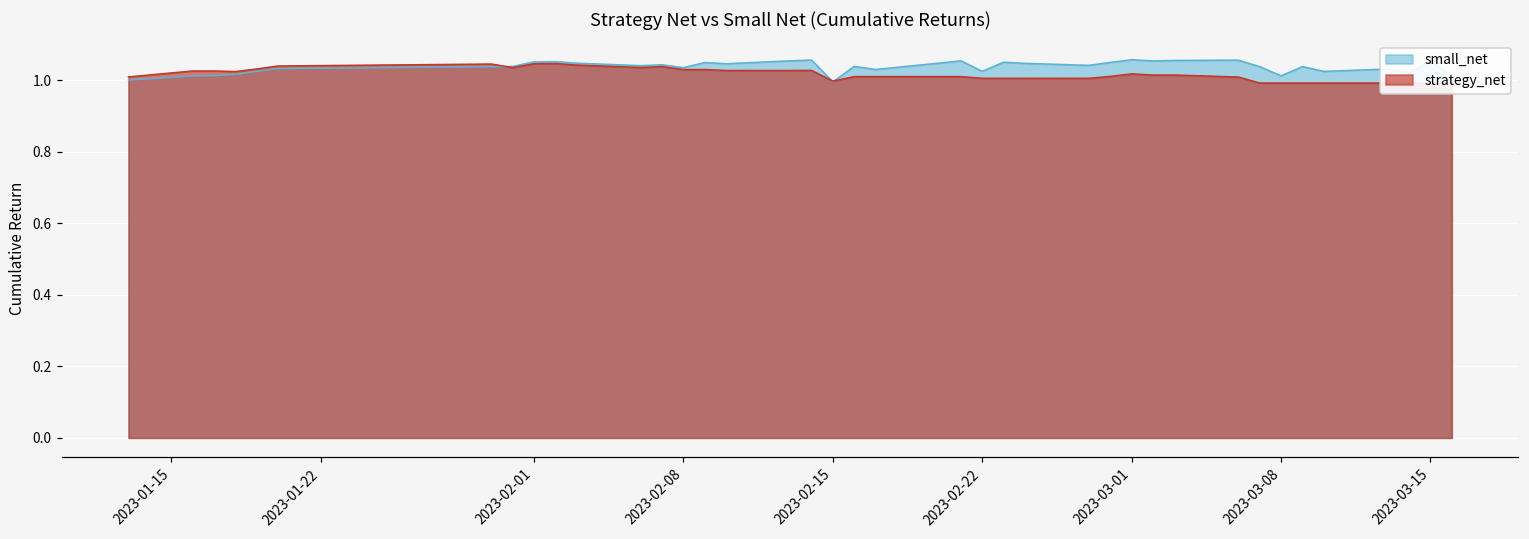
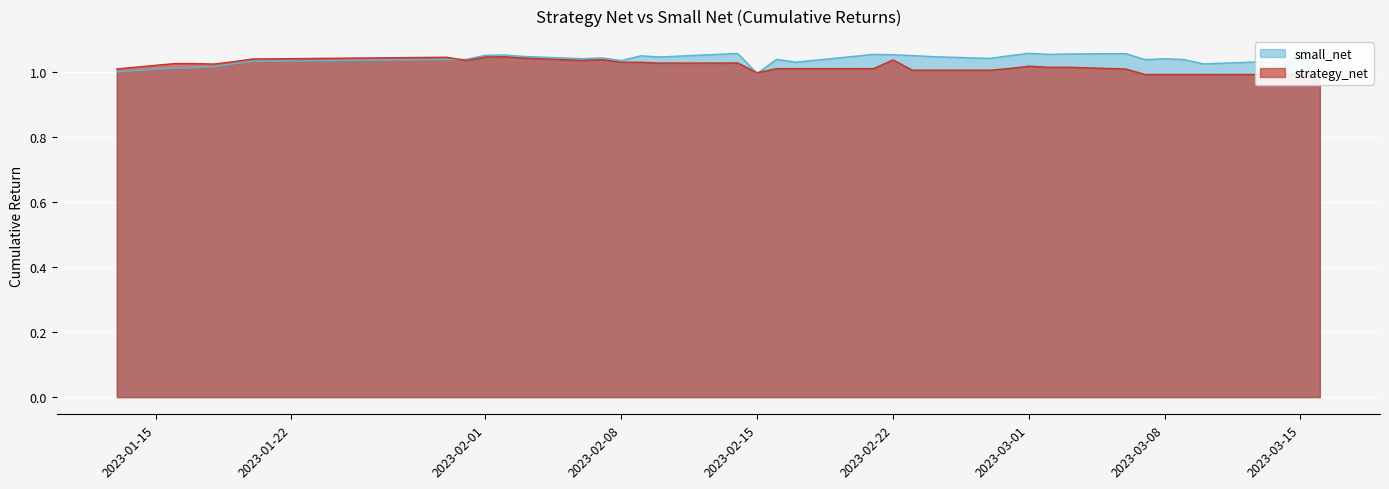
small_net, 2023-02-22: 1.02 -> 1.05
strategy_net, 2023-02-22: 1.01 -> 1.04
small_net, 2023-03-08: 1.01 -> 1.04
